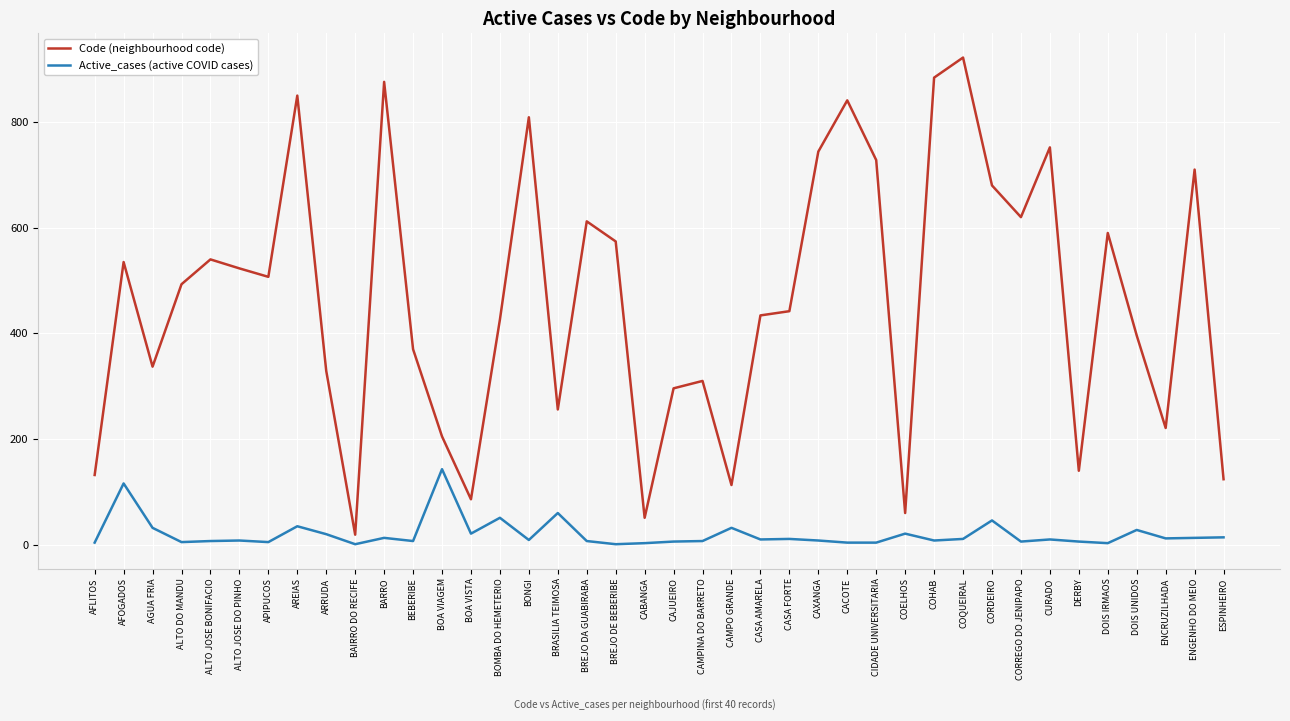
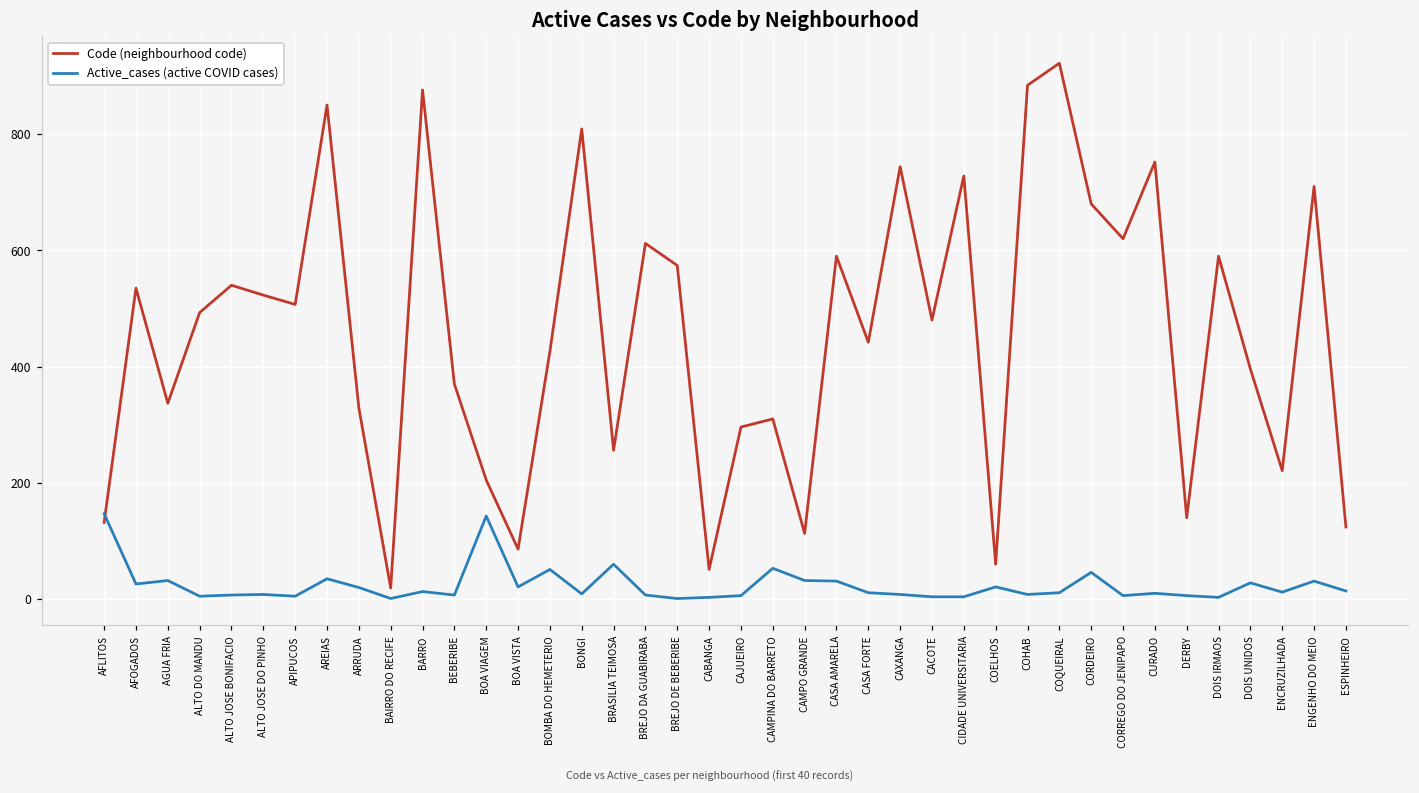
Active_cases (active COVID cases), AFLITOS: 0 -> 150
Active_cases (active COVID cases), AFOGADOS: 120 -> 30
Active_cases (active COVID cases), CAMPINA DO BARRETO: 10 -> 50
Code (neighbourhood code), CASA AMARELA: 430 -> 590
Active_cases (active COVID cases), CASA AMARELA: 10 -> 30
Code (neighbourhood code), CACOTE: 840 -> 480
Active_cases (active COVID cases), ENGENHO DO MEIO: 10 -> 30
